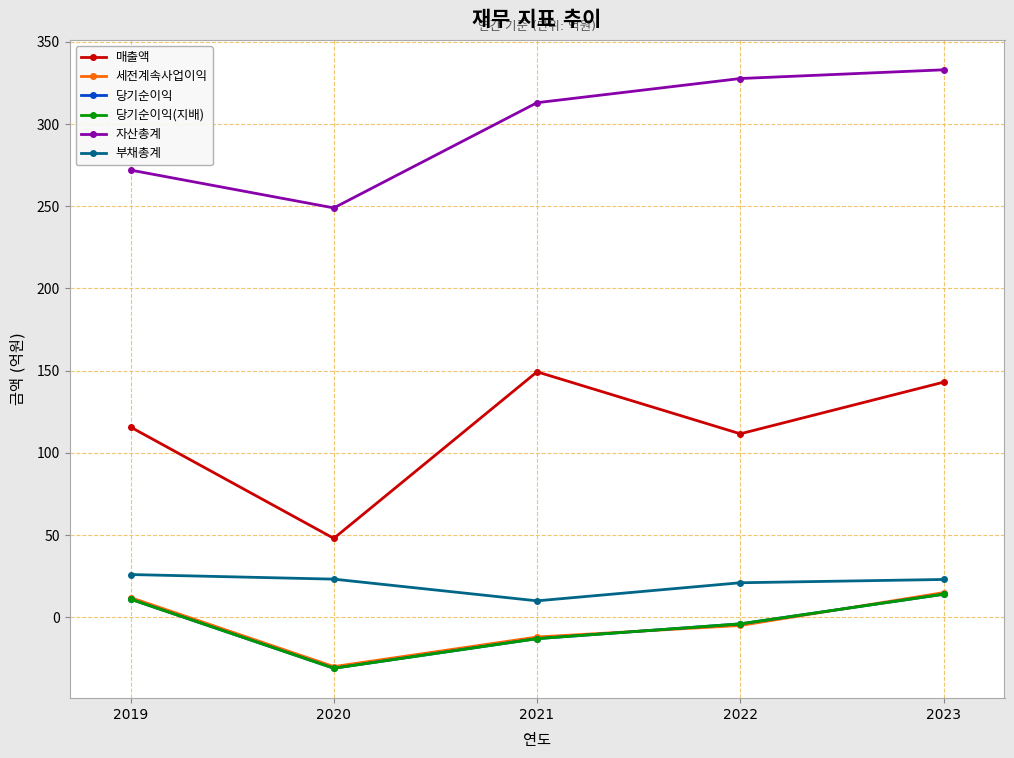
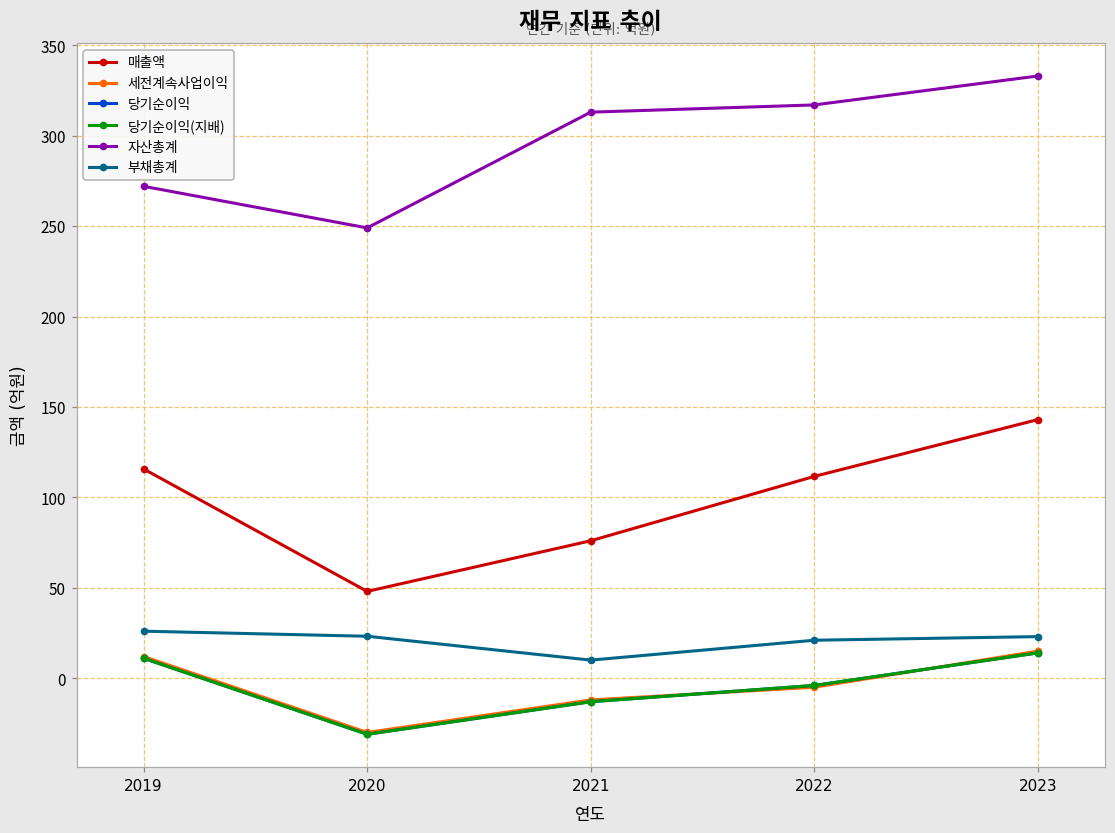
매출액, 2021: 149 -> 76
자산총계, 2022: 328 -> 317
